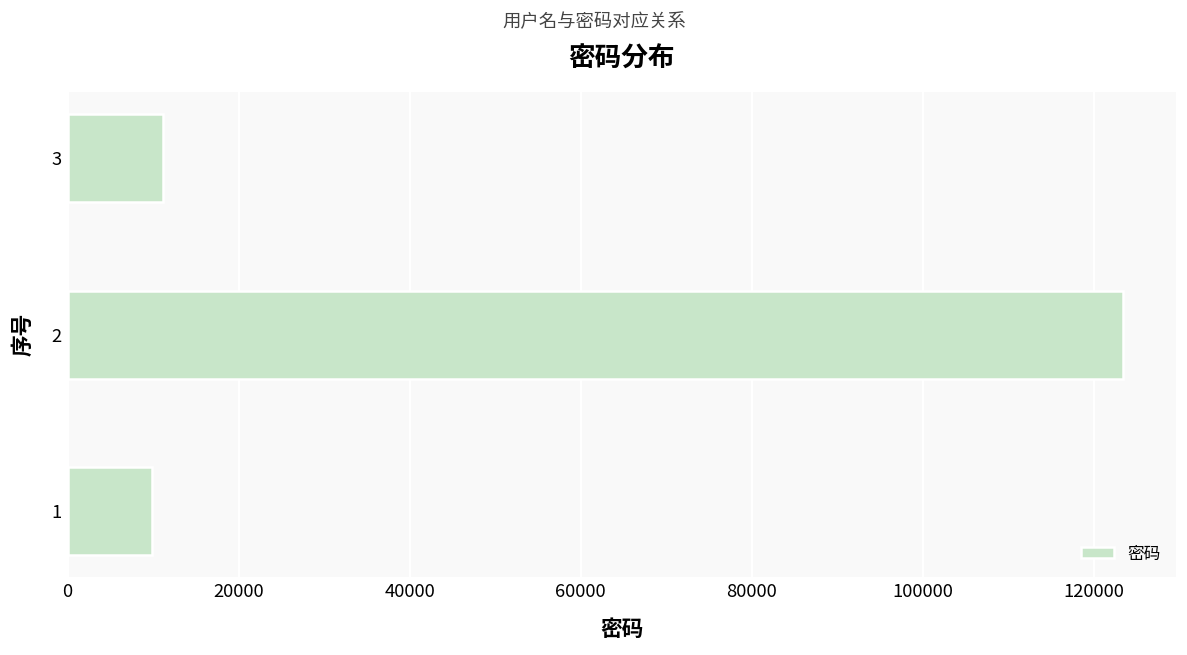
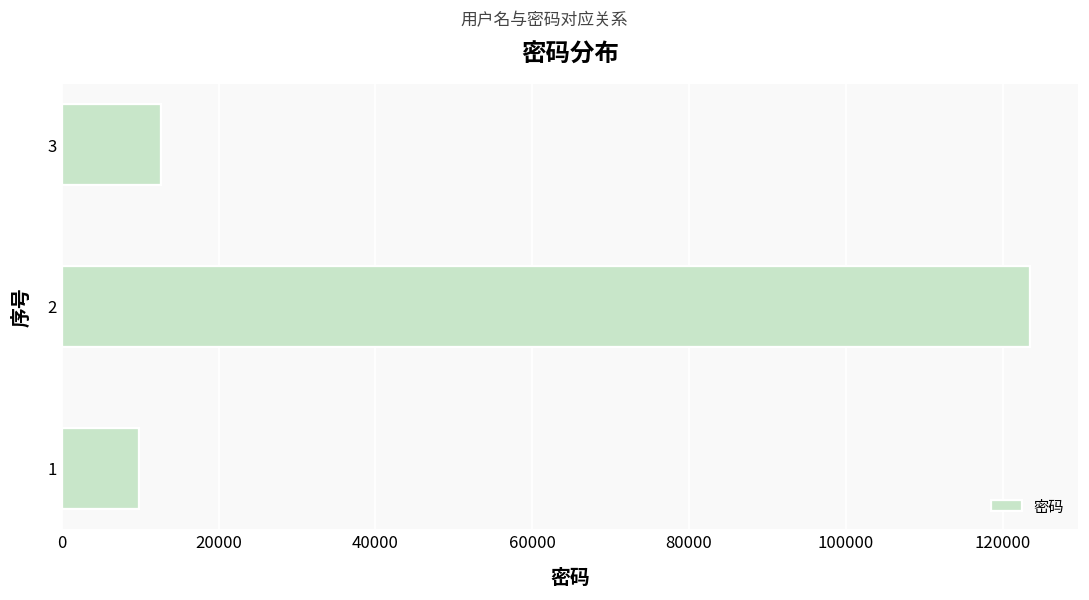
3: 11000 -> 13000
